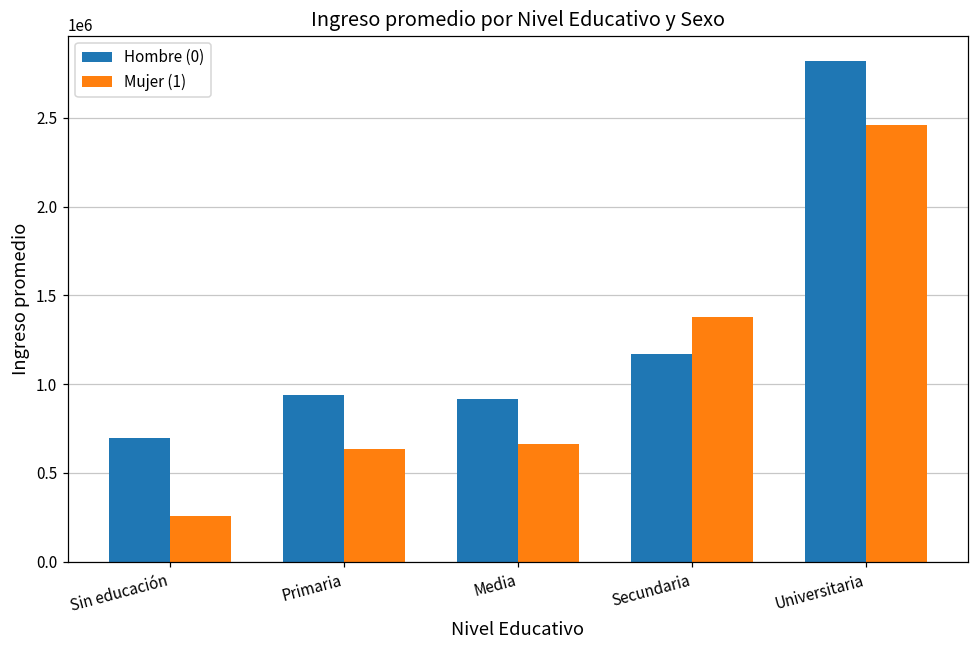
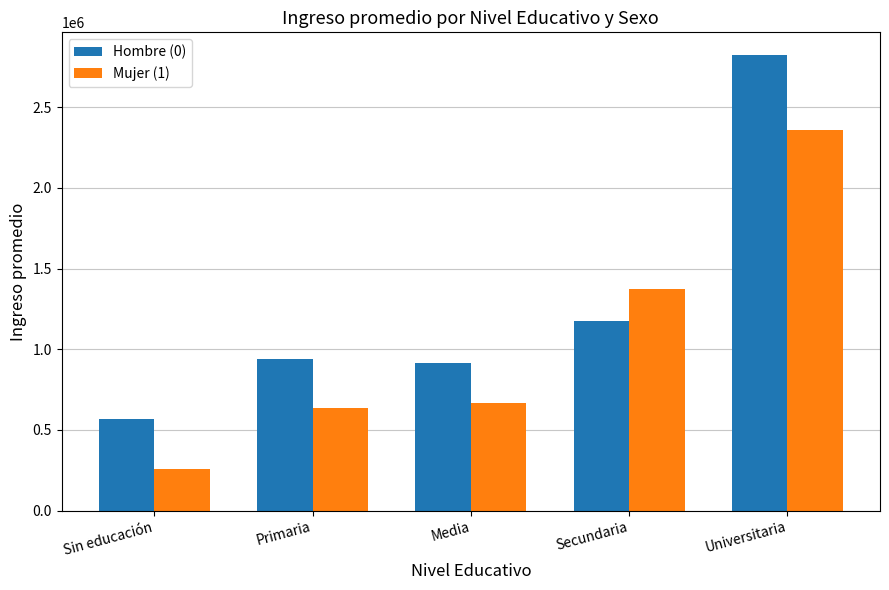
Hombre (0), Sin educación: 700000 -> 560000
Mujer (1), Universitaria: 2460000 -> 2360000
